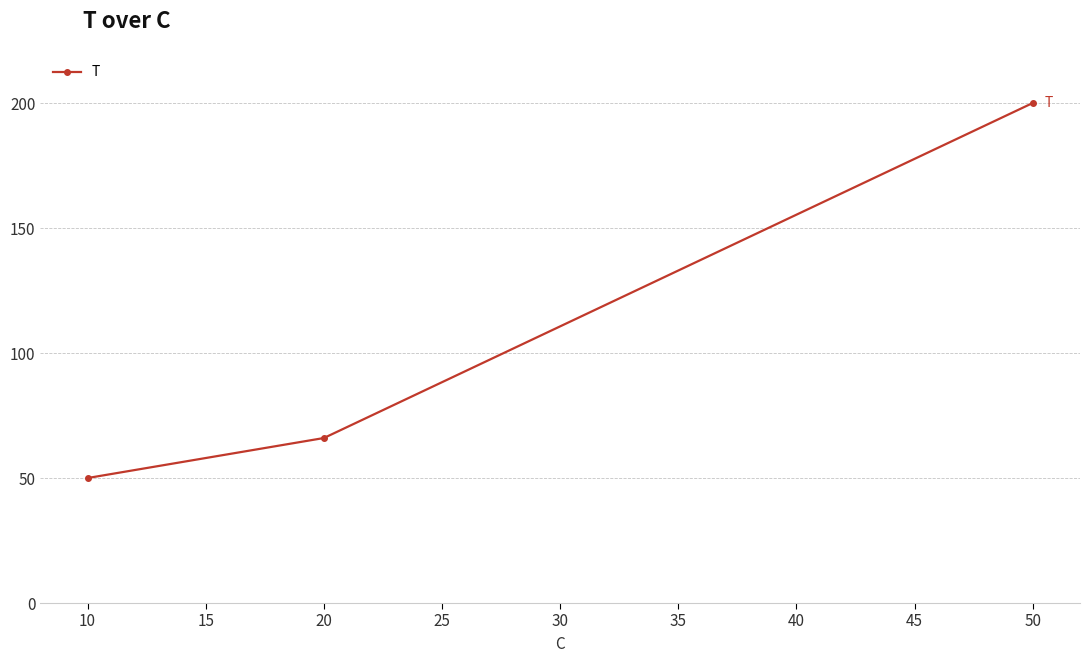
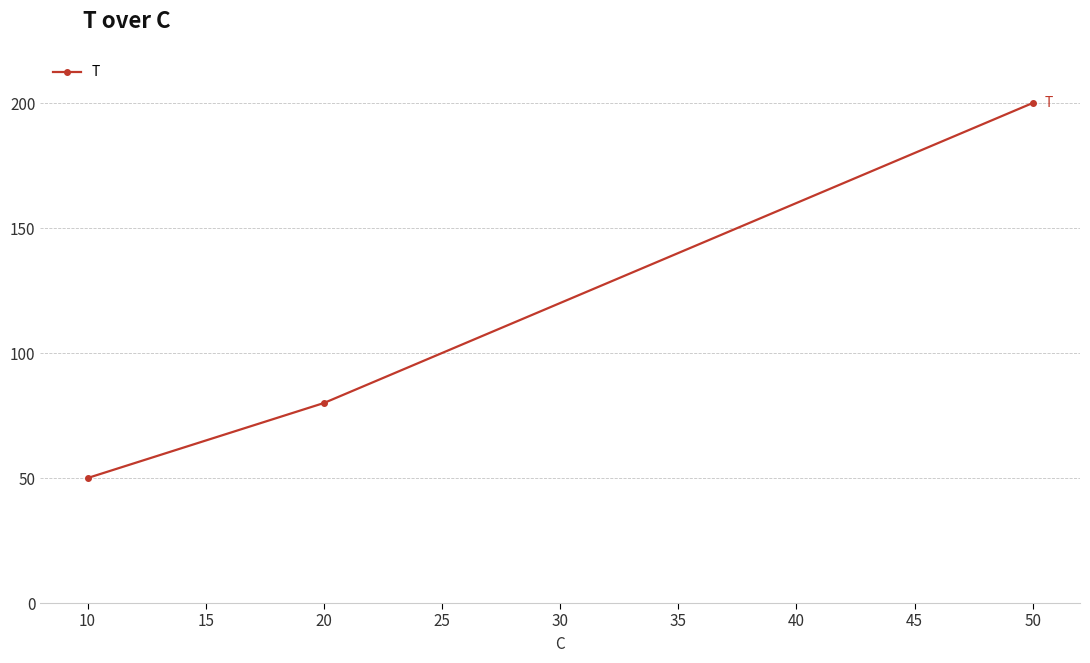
20: 66 -> 80
